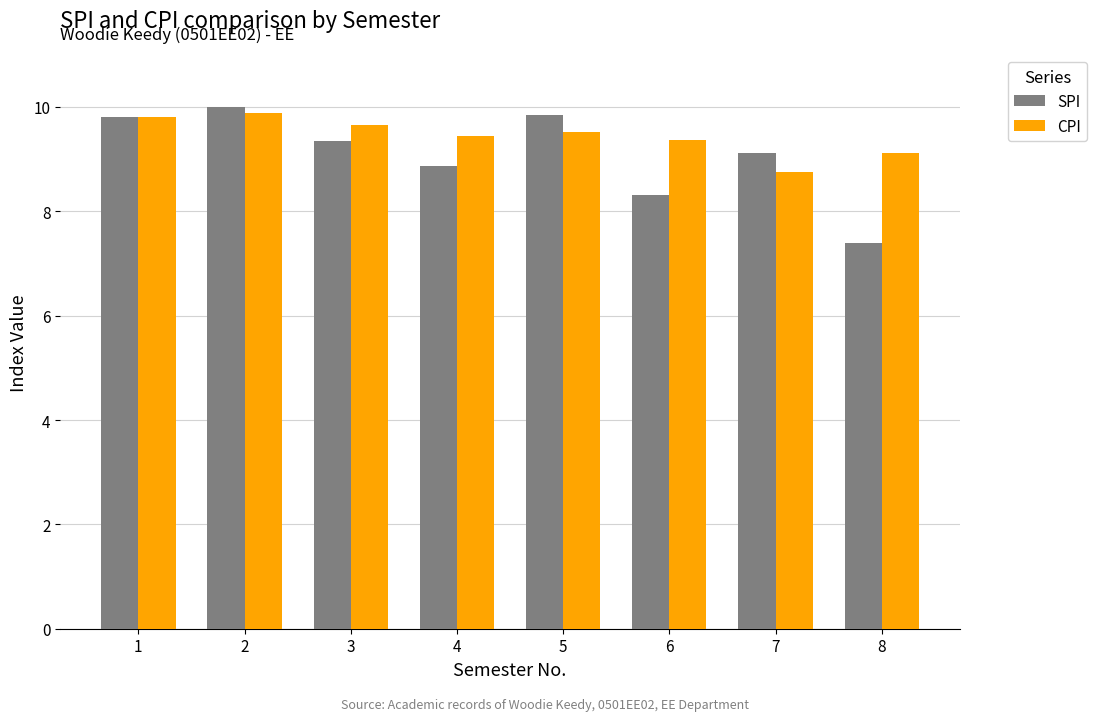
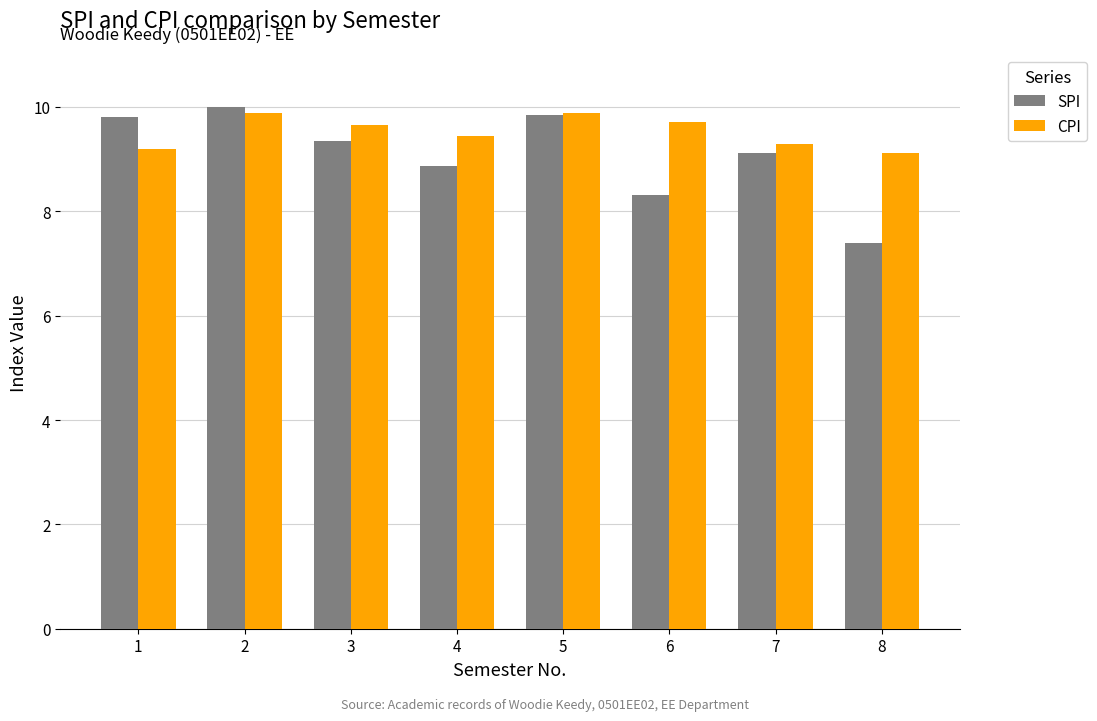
CPI, 1: 9.8 -> 9.2
CPI, 5: 9.5 -> 9.9
CPI, 6: 9.4 -> 9.7
CPI, 7: 8.8 -> 9.3
